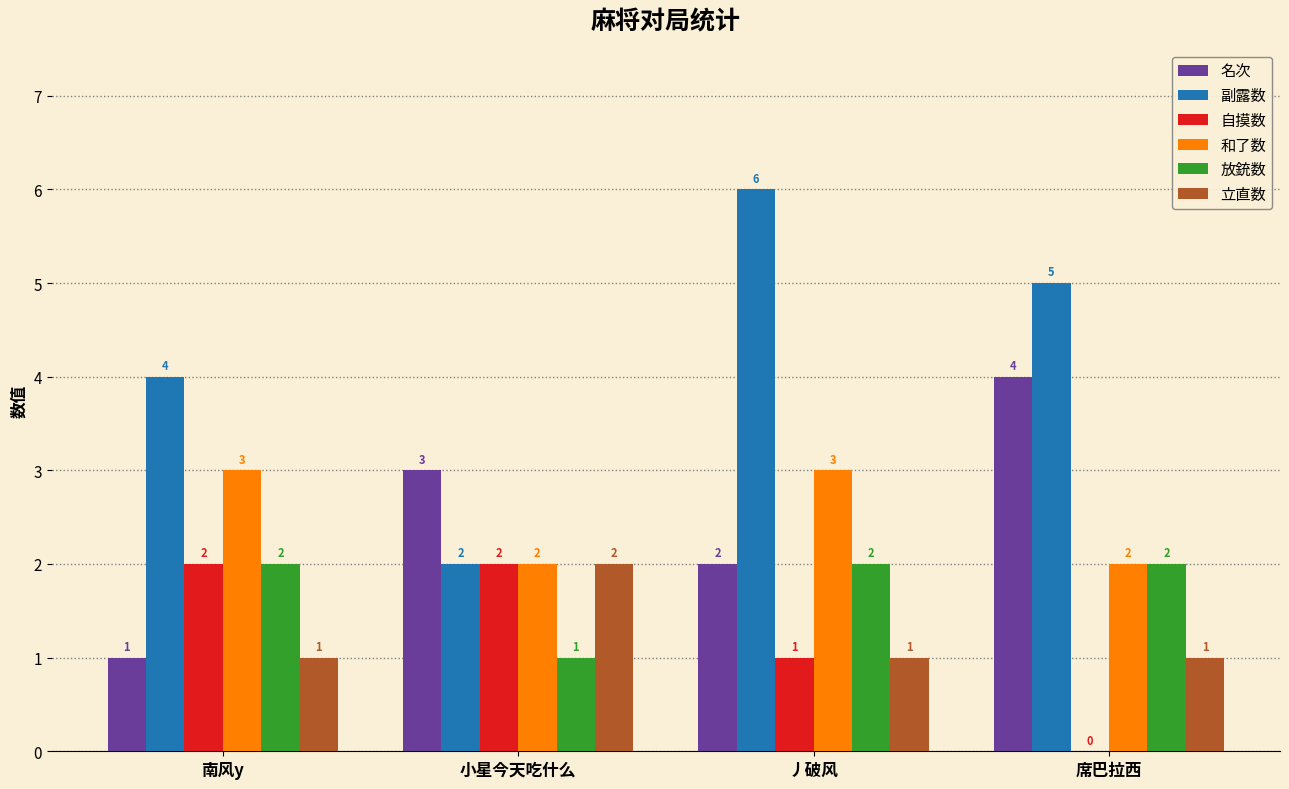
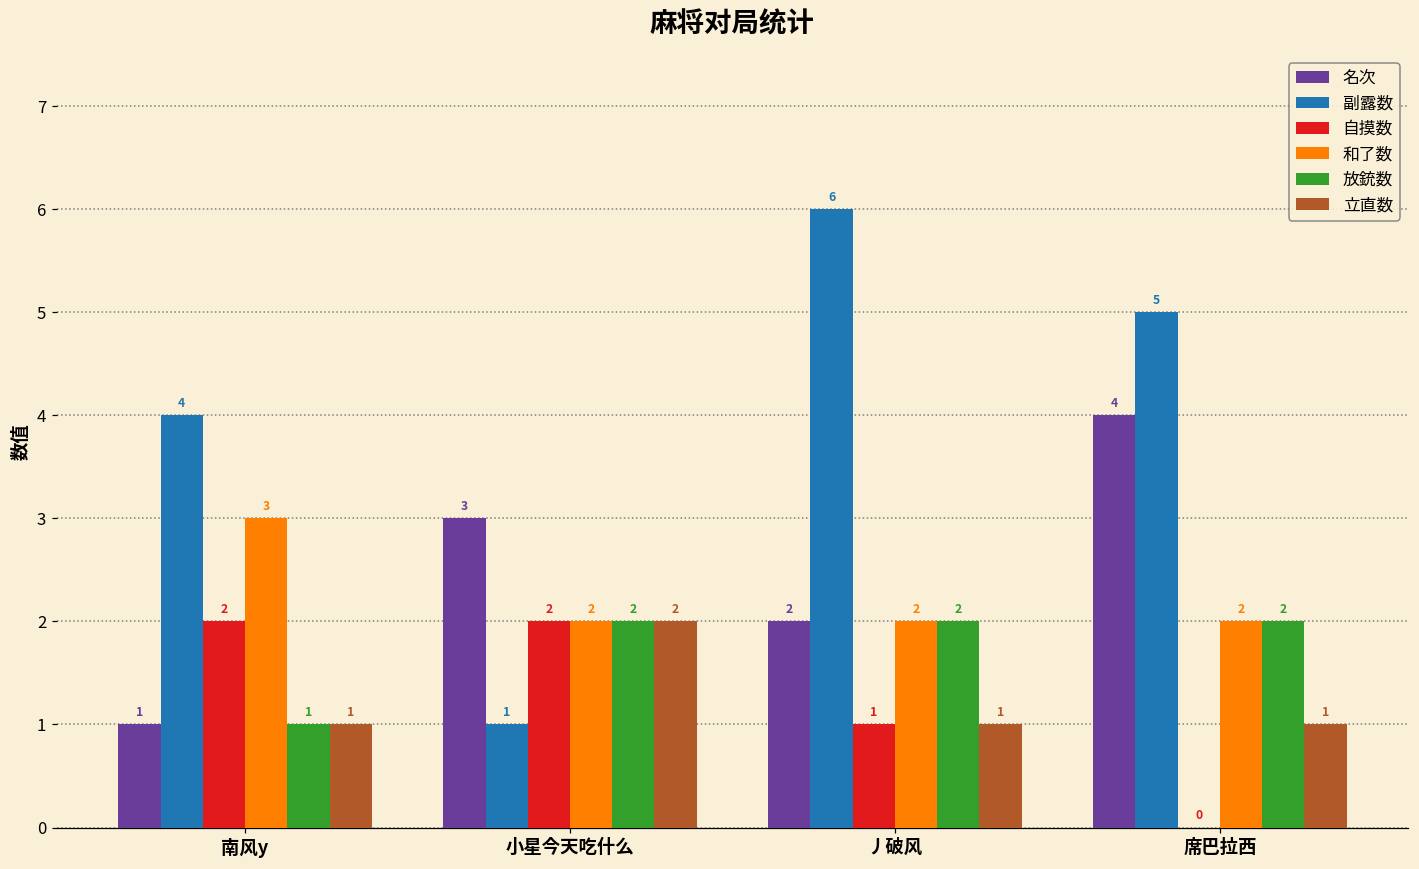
放銃数, 南风y: 2 -> 1
副露数, 小星今天吃什么: 2 -> 1
放銃数, 小星今天吃什么: 1 -> 2
和了数, 丿破风: 3 -> 2
